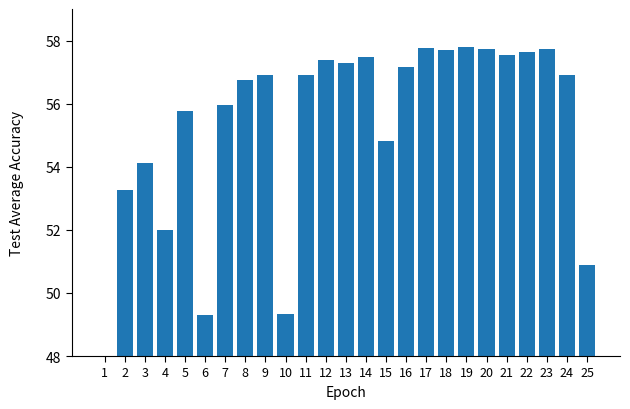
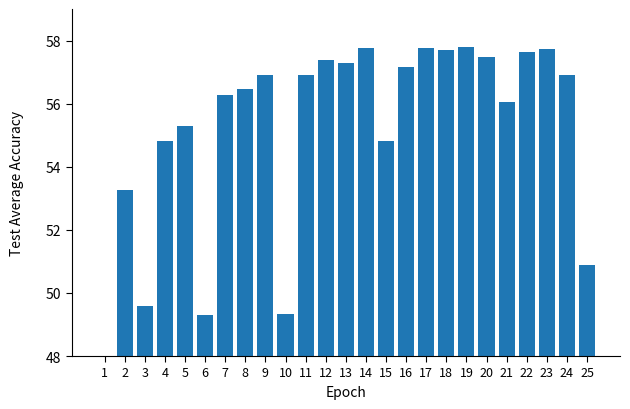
3: 54.1 -> 49.6
4: 52.0 -> 54.8
5: 55.8 -> 55.3
7: 56.0 -> 56.3
8: 56.8 -> 56.5
14: 57.5 -> 57.7
20: 57.7 -> 57.5
21: 57.5 -> 56.1
